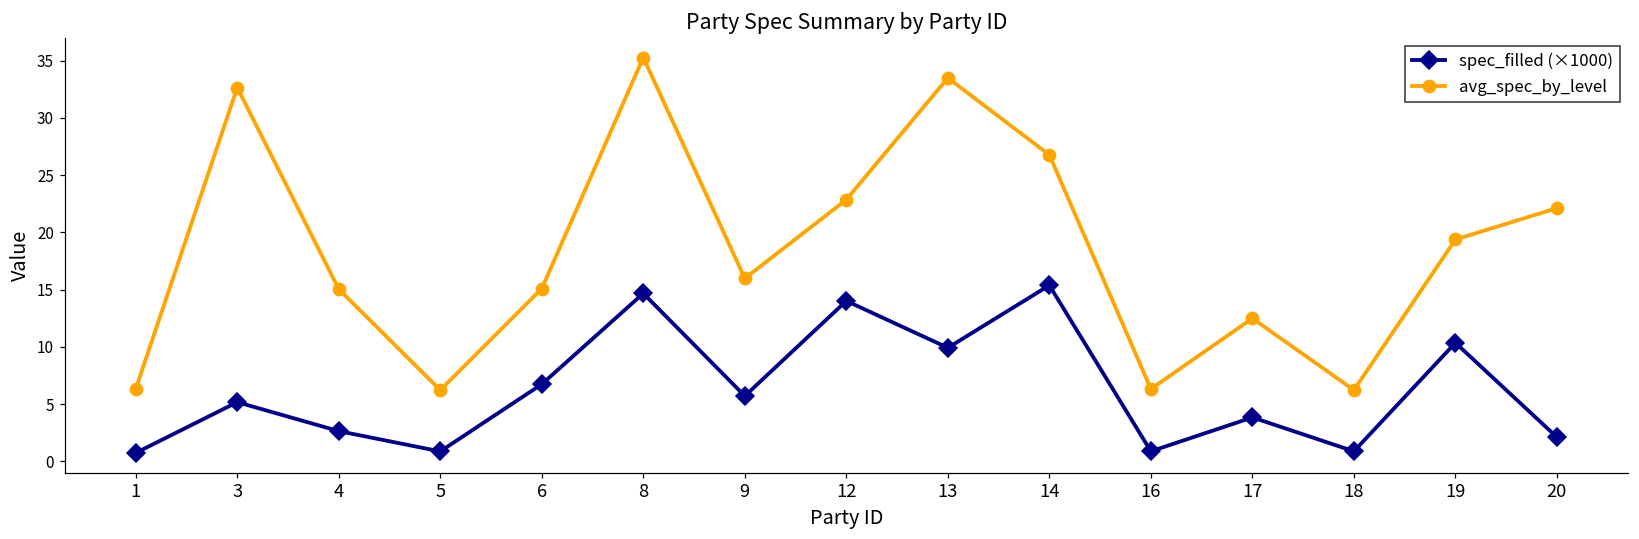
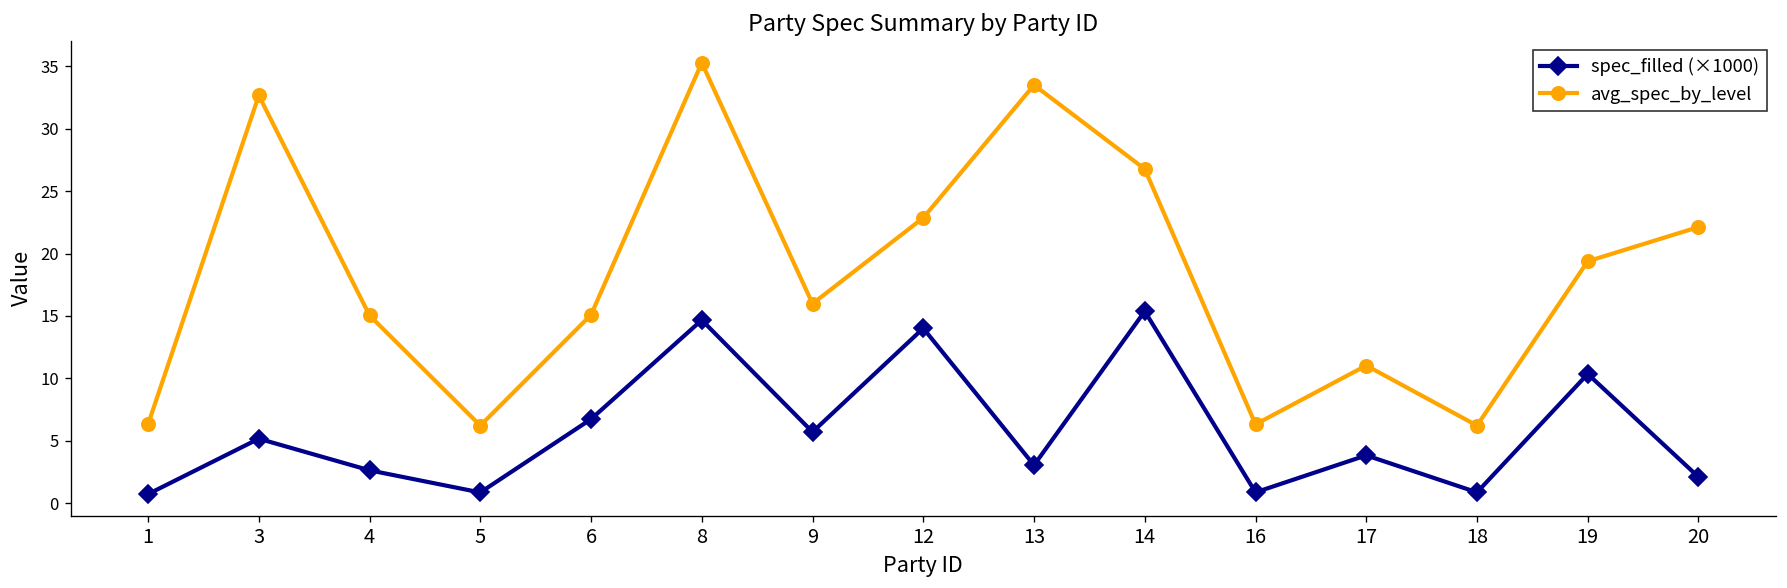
spec_filled (×1000), 13: 9.9 -> 3.0
avg_spec_by_level, 17: 12.5 -> 11.0
